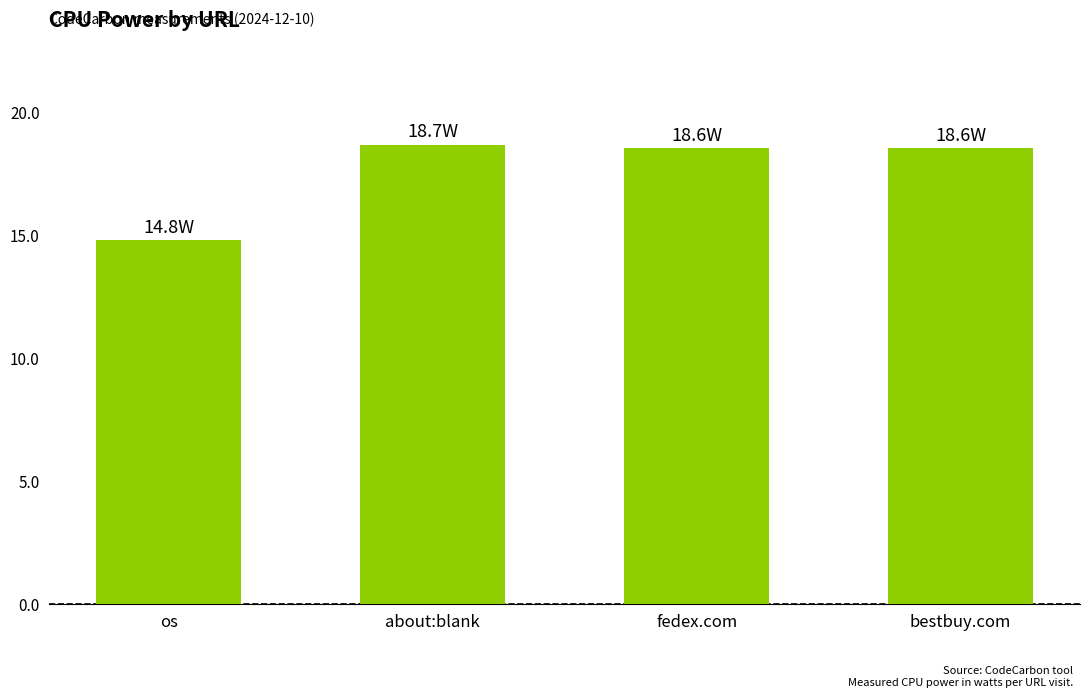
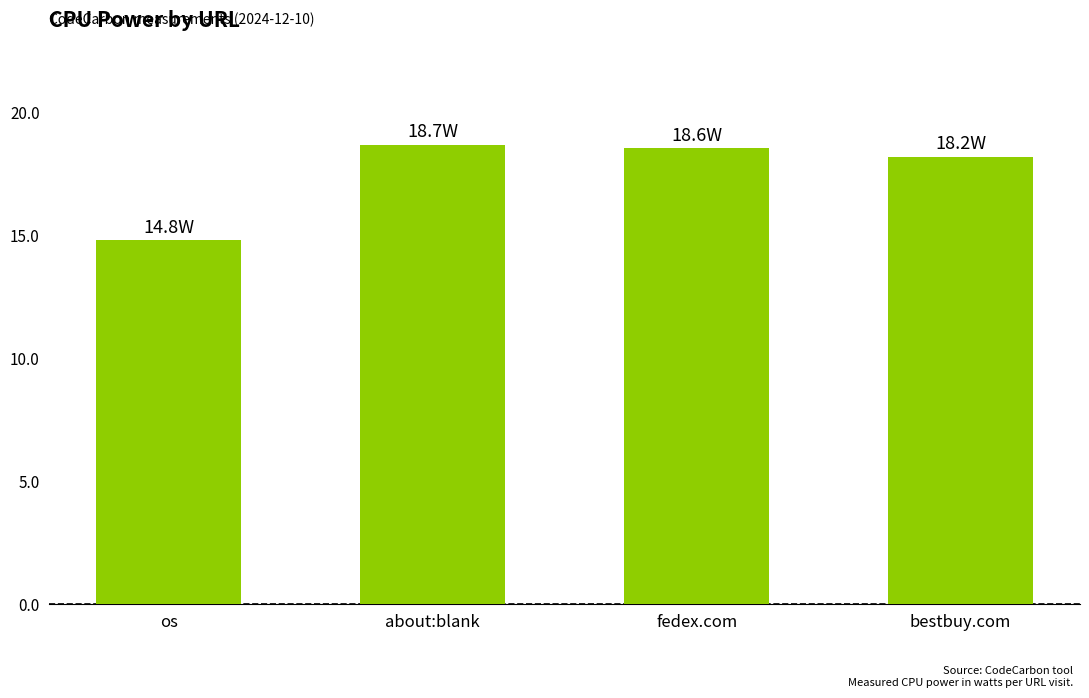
bestbuy.com: 18.6W -> 18.2W
